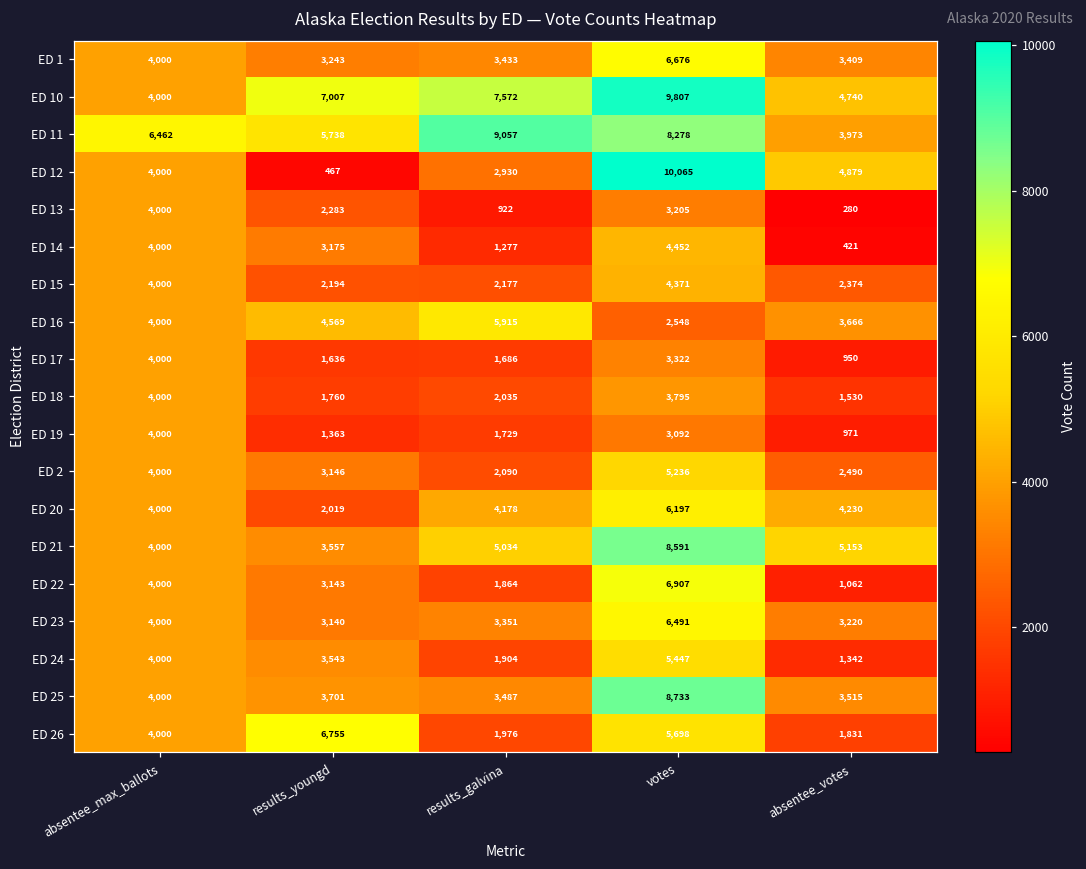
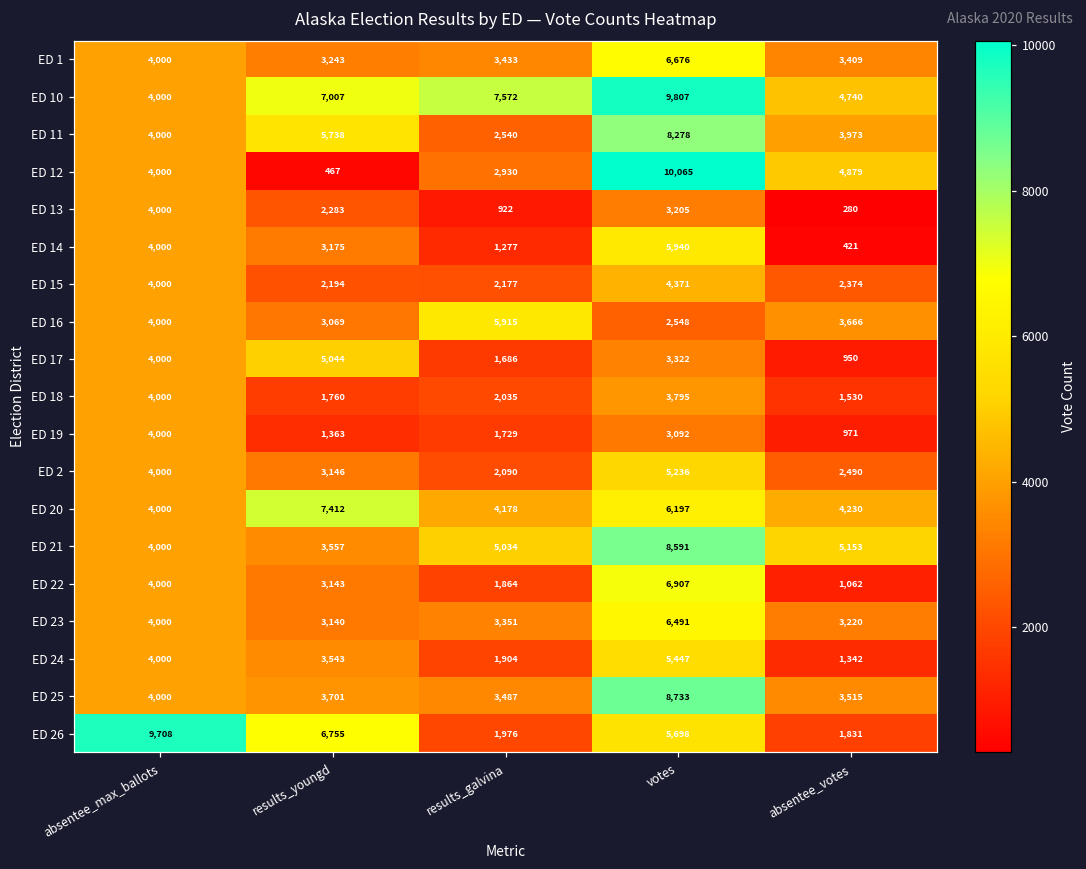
ED 11, absentee_max_ballots: 6,462 -> 4,000
ED 11, results_galvina: 9,057 -> 2,540
ED 14, votes: 4,452 -> 5,940
ED 16, results_youngd: 4,569 -> 3,069
ED 17, results_youngd: 1,636 -> 5,044
ED 20, results_youngd: 2,019 -> 7,412
ED 26, absentee_max_ballots: 4,000 -> 9,708
